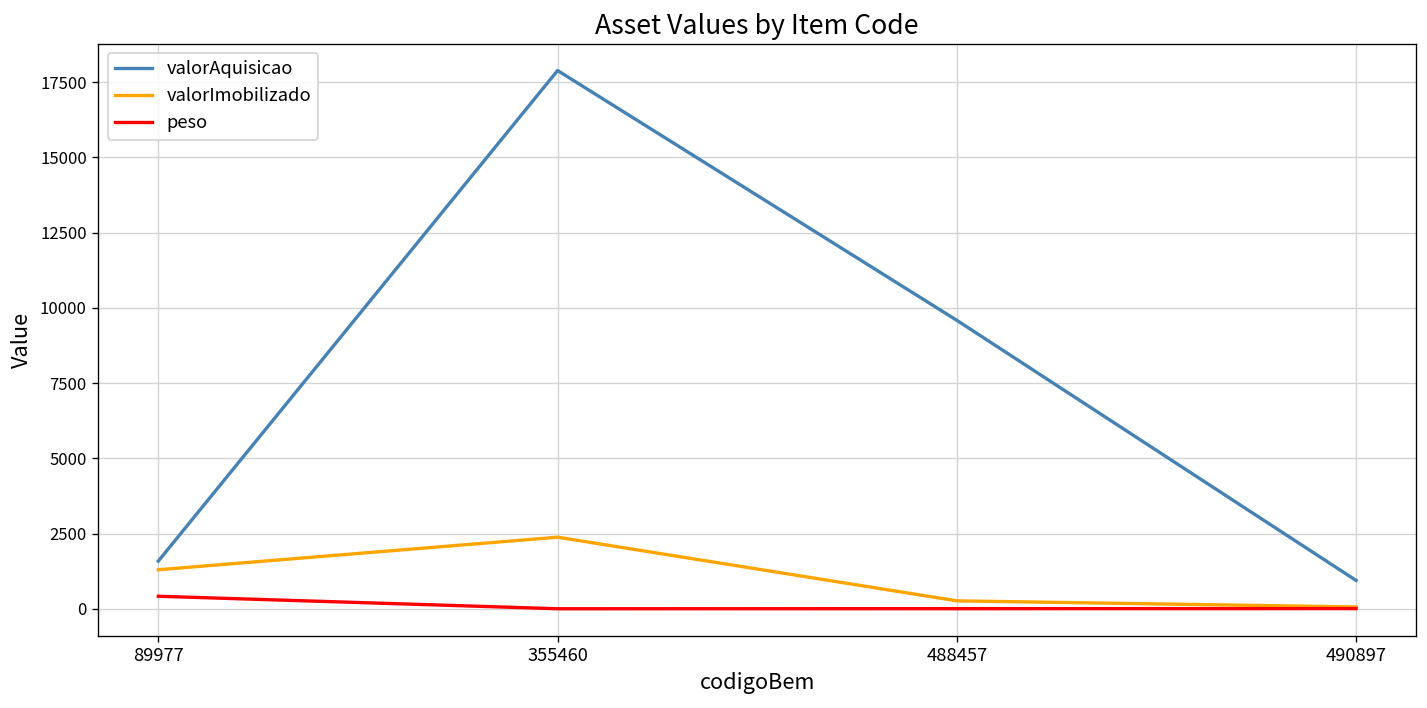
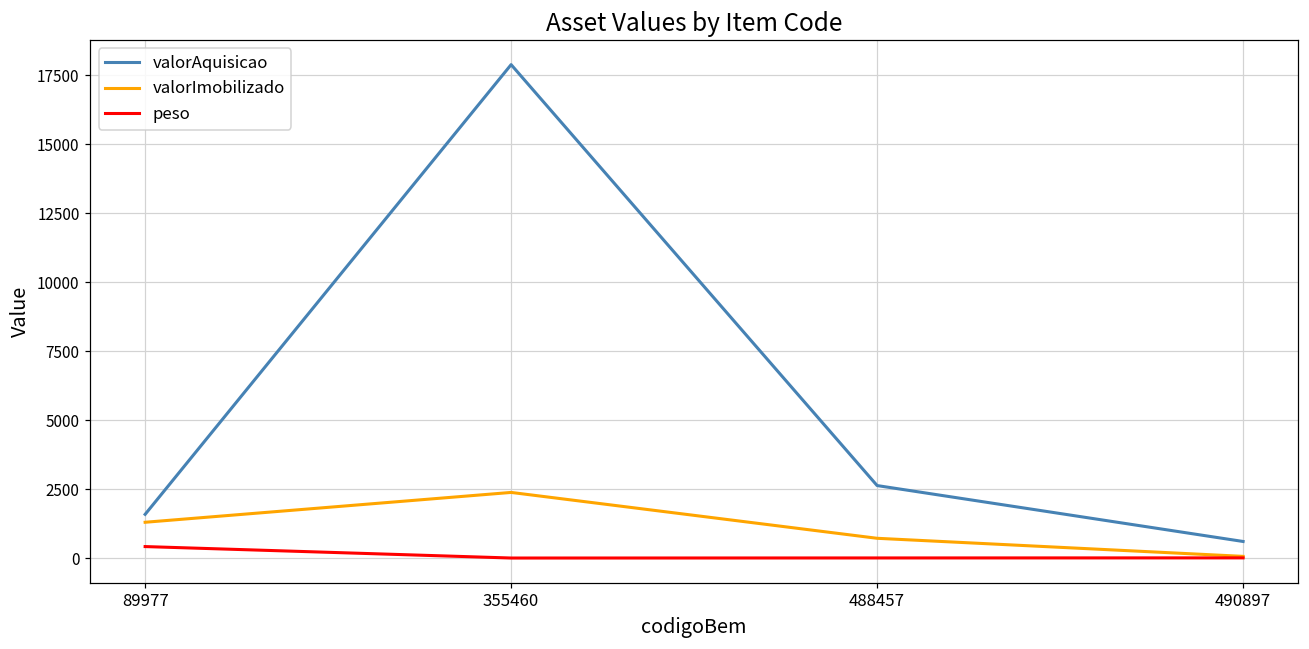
valorAquisicao, 488457: 9600 -> 2600
valorImobilizado, 488457: 300 -> 700
valorAquisicao, 490897: 900 -> 600
